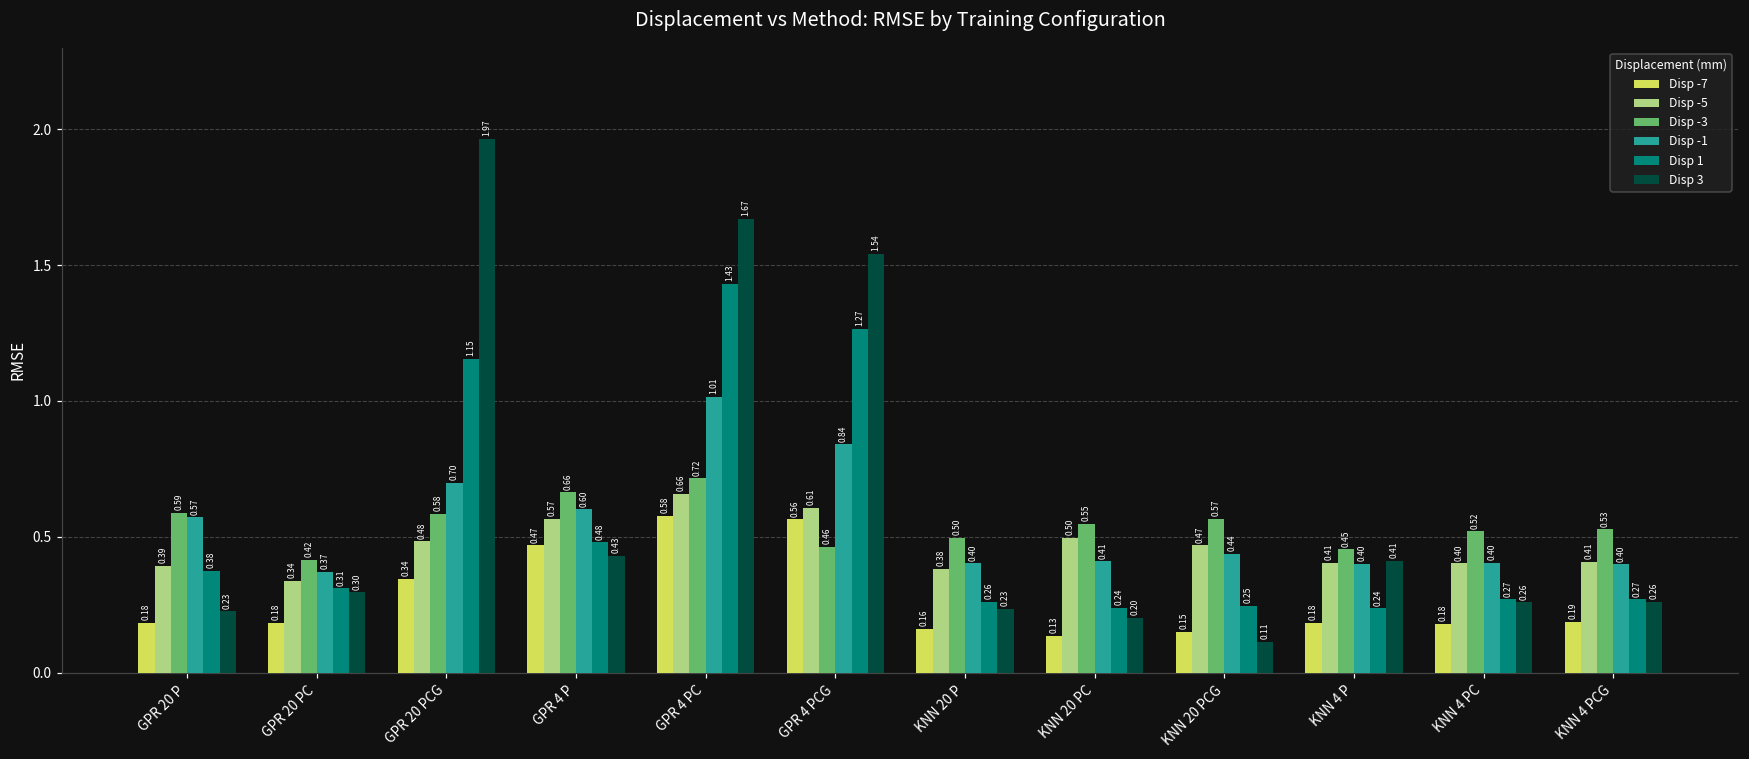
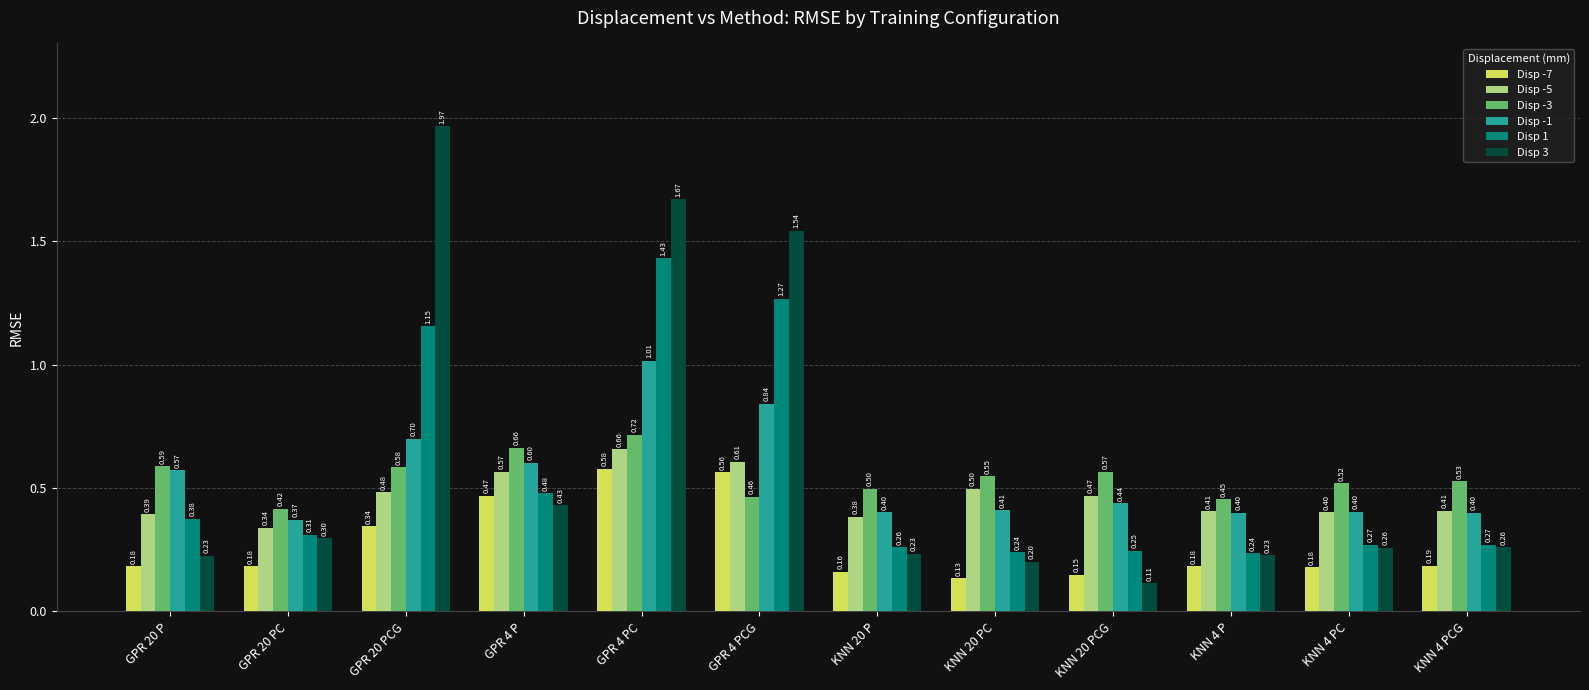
Disp 3, KNN 4 P: 0.41 -> 0.23
